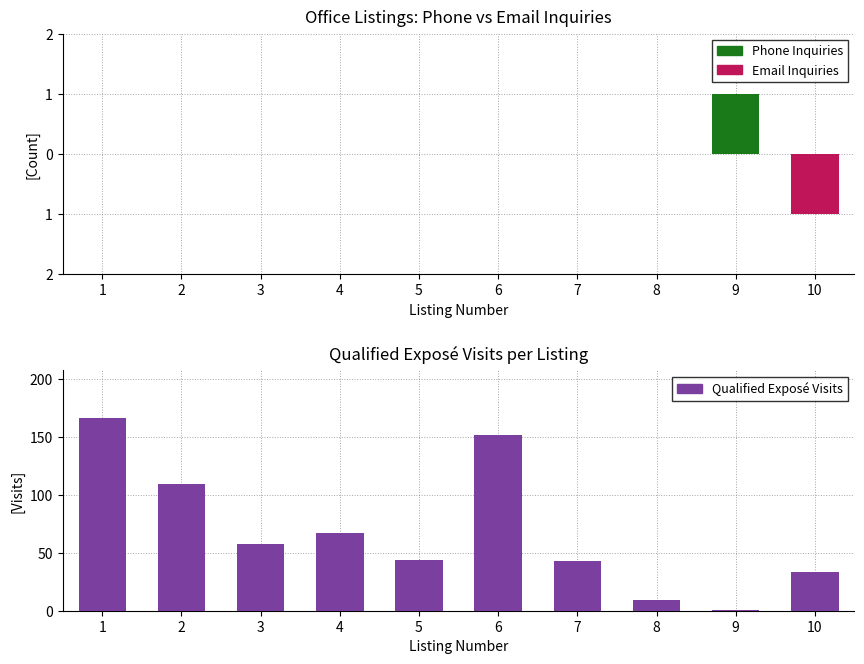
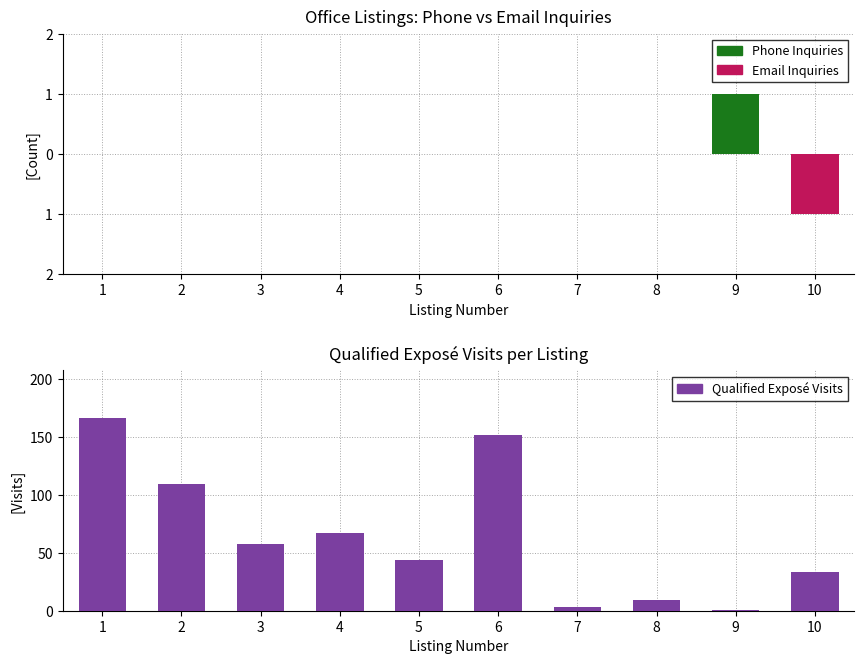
Qualified Exposé Visits per Listing, 7: 43 -> 3
